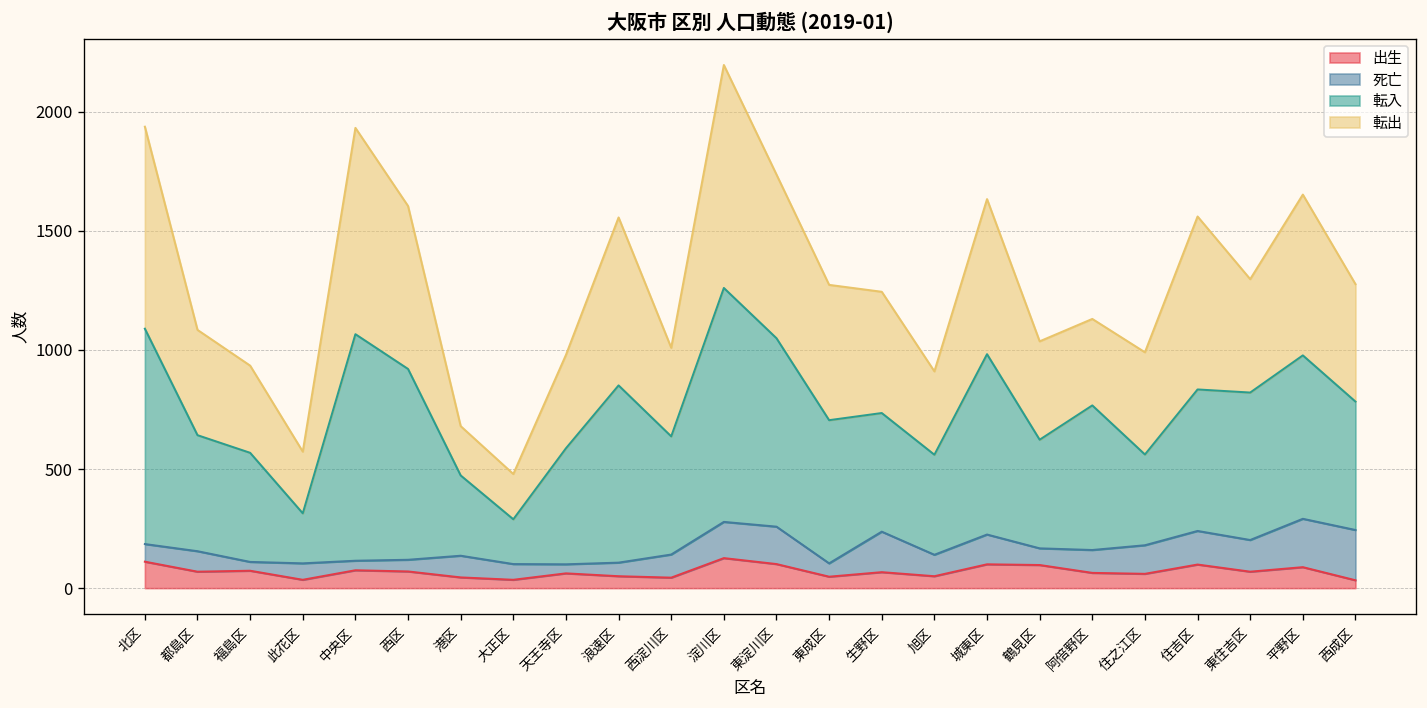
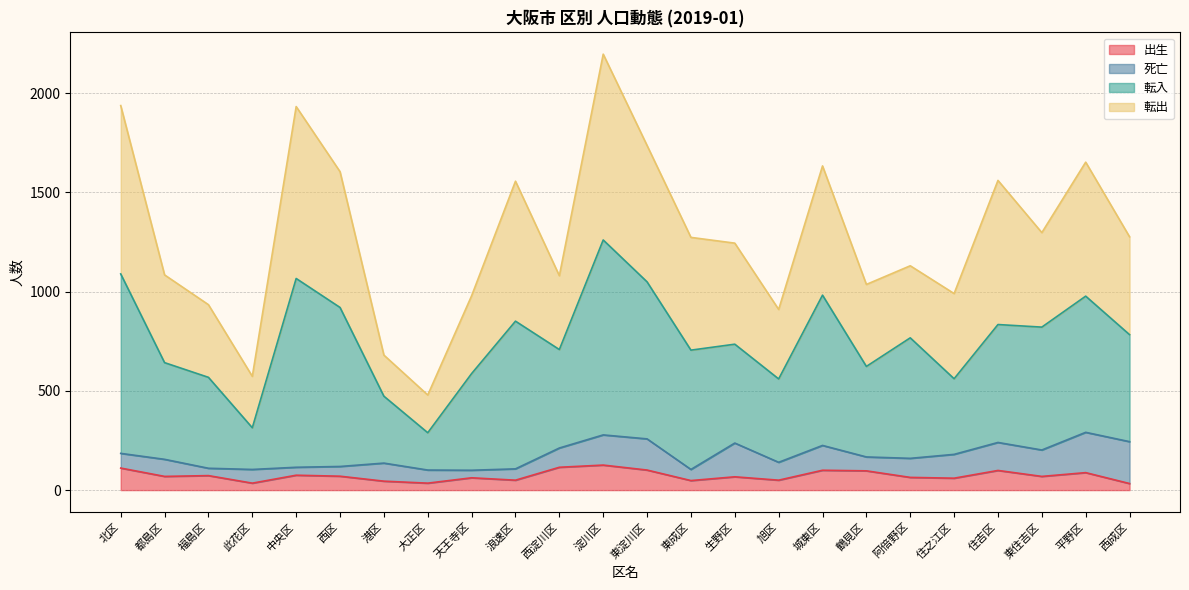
出生, 西淀川区: 40 -> 120
